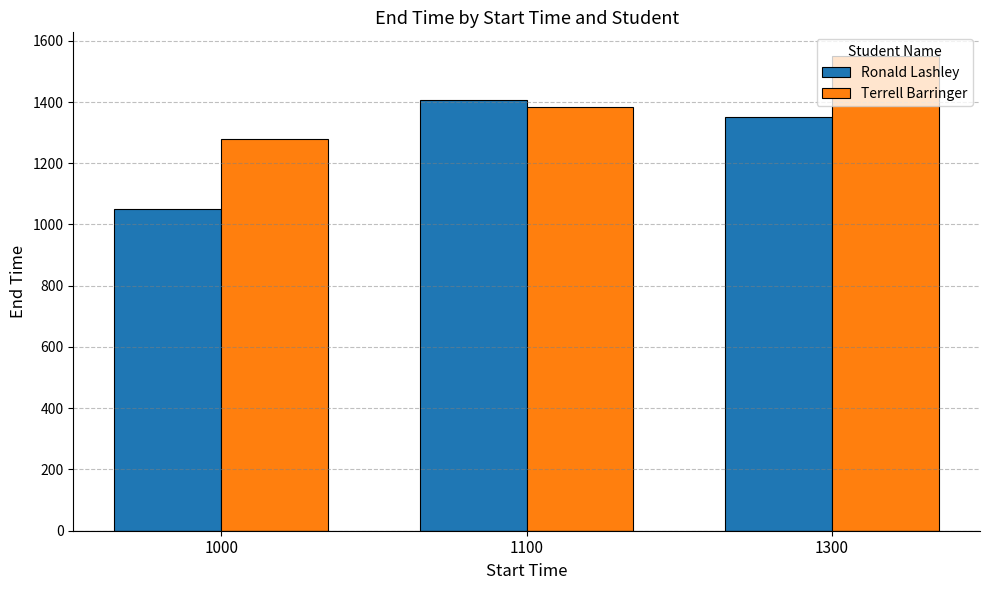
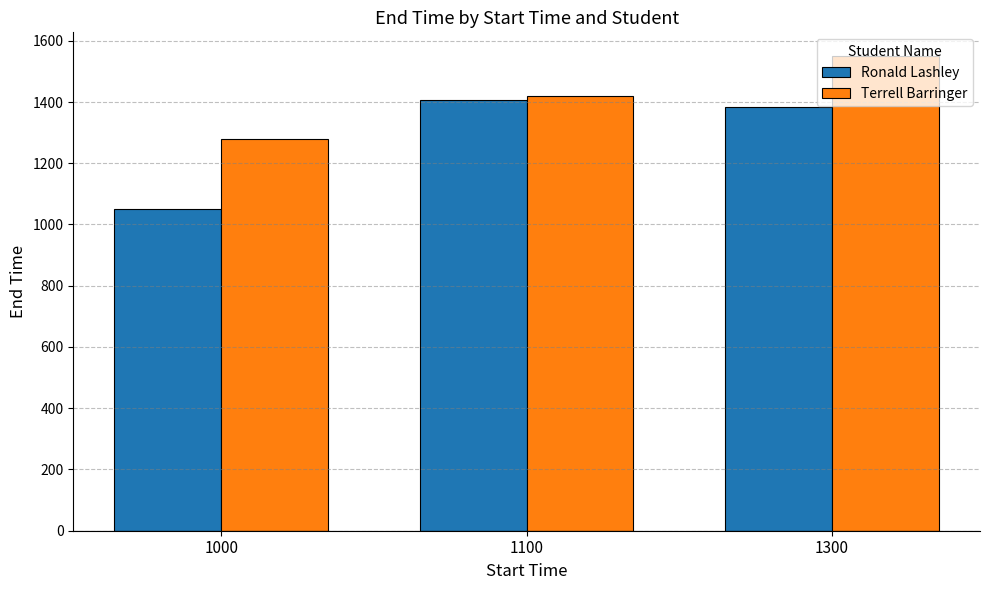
Terrell Barringer, 1100: 1390 -> 1420
Ronald Lashley, 1300: 1350 -> 1390
